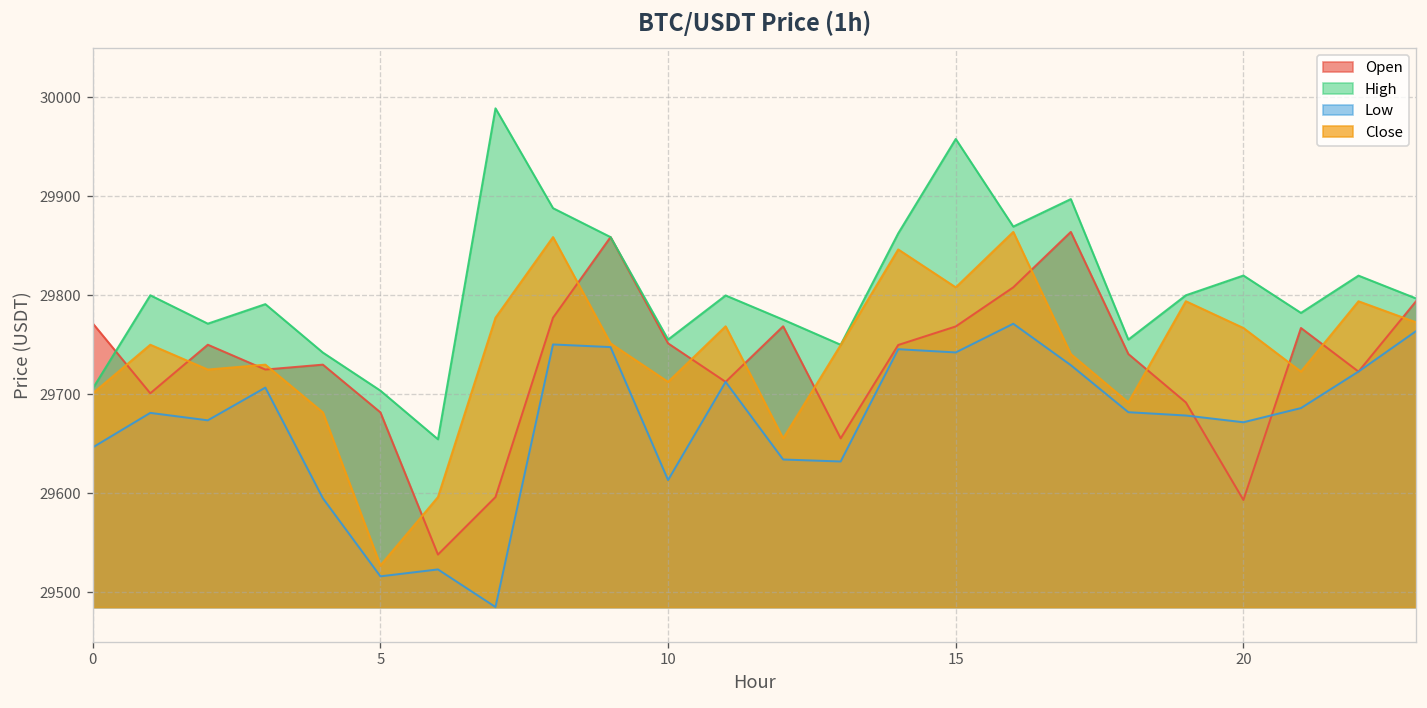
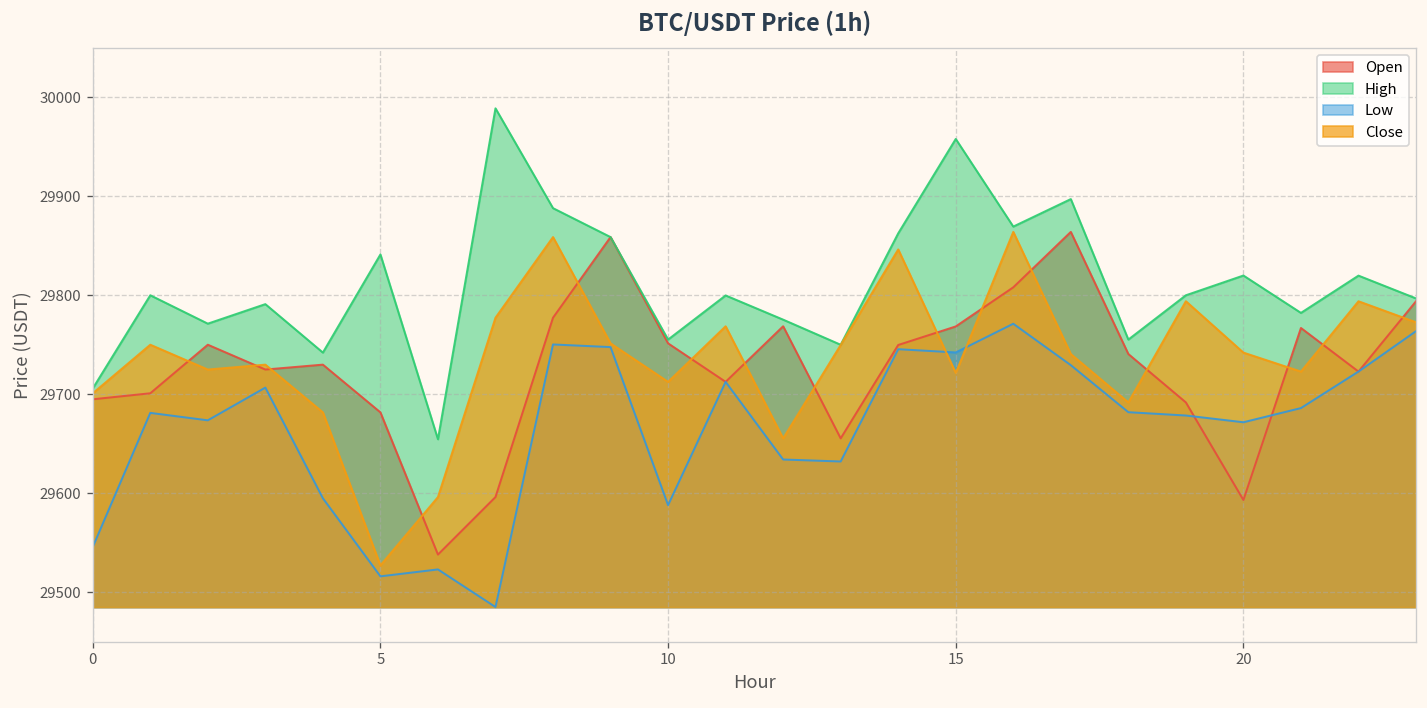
Open, 0: 29770 -> 29690
Low, 0: 29650 -> 29550
High, 5: 29700 -> 29840
Low, 10: 29610 -> 29590
Close, 15: 29810 -> 29720
Close, 20: 29770 -> 29740
